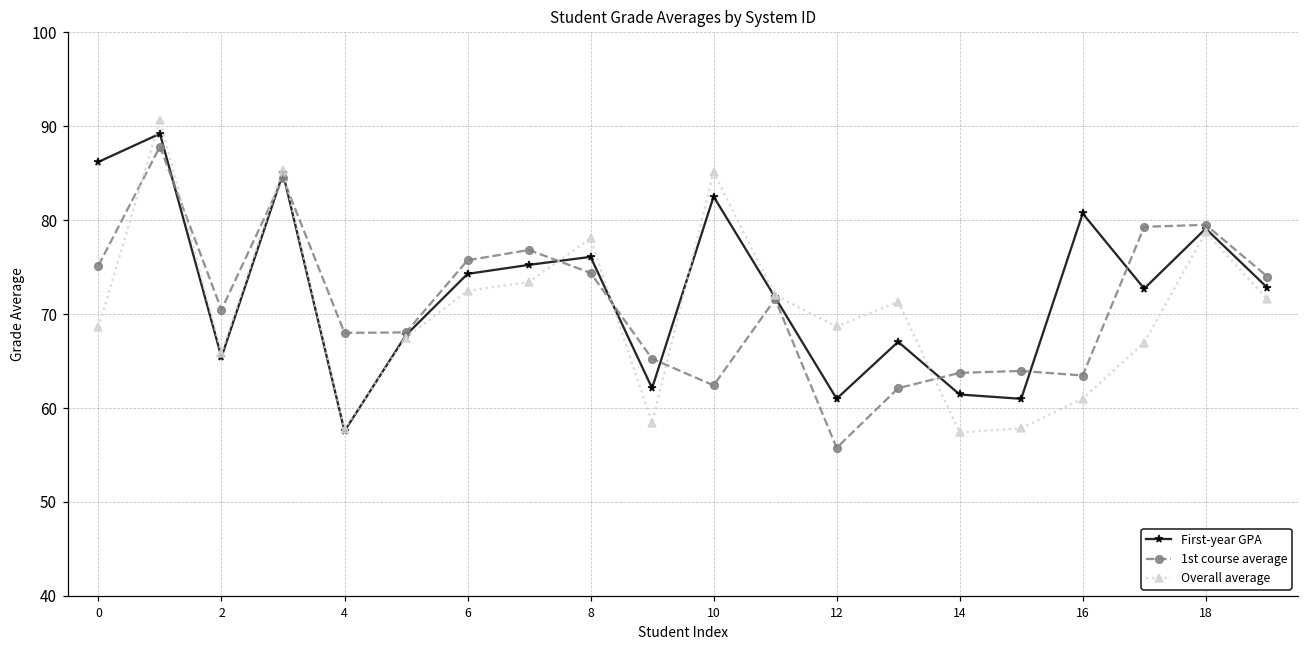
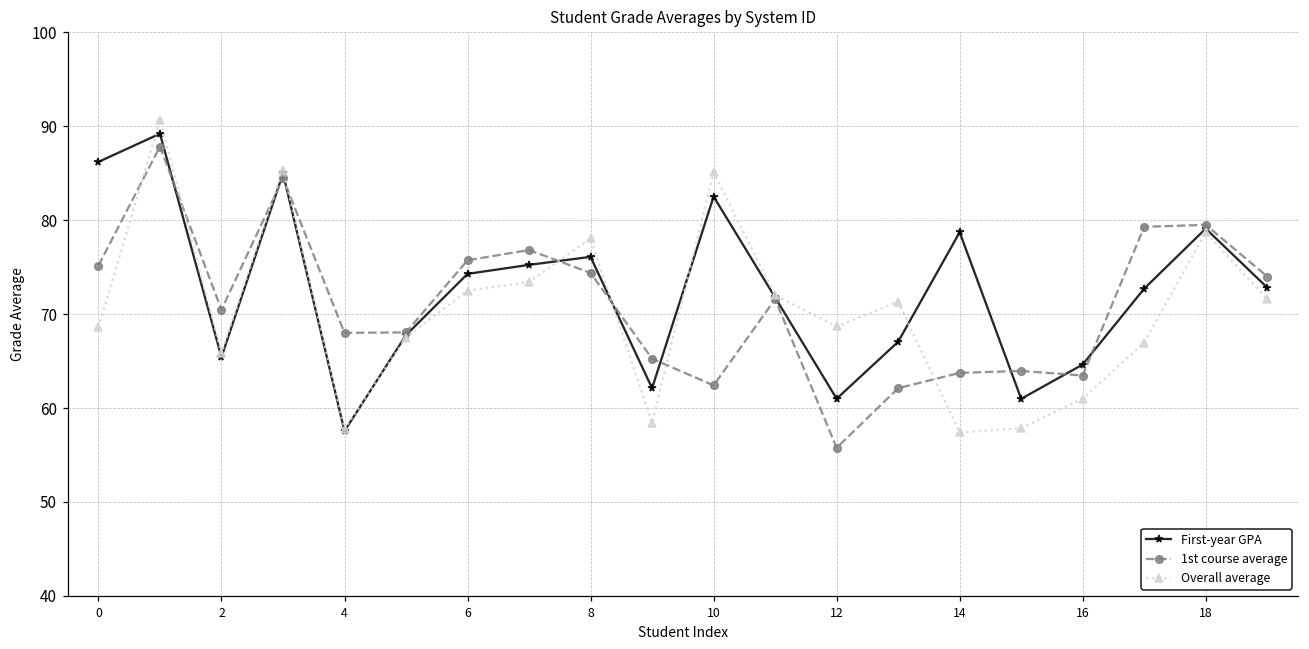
First-year GPA, 14: 61 -> 79
First-year GPA, 16: 81 -> 65
